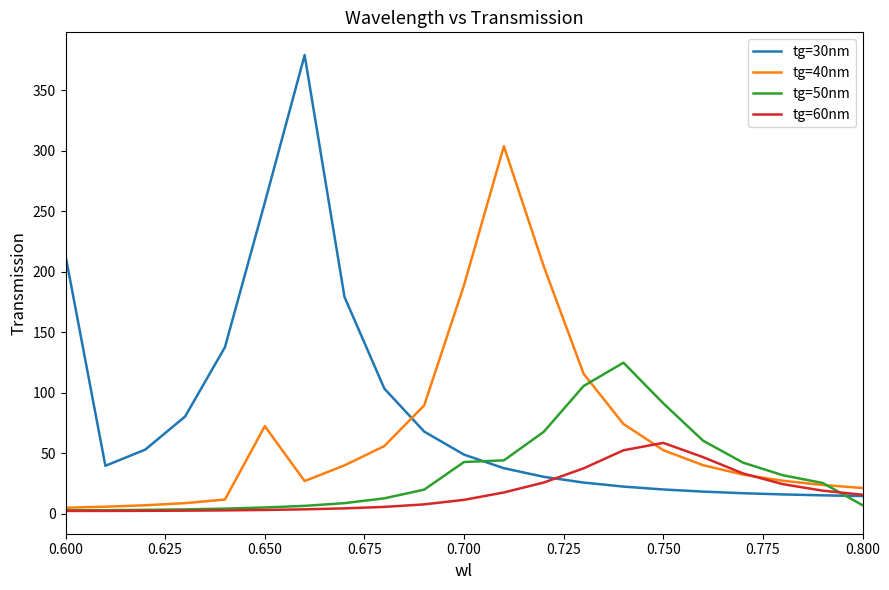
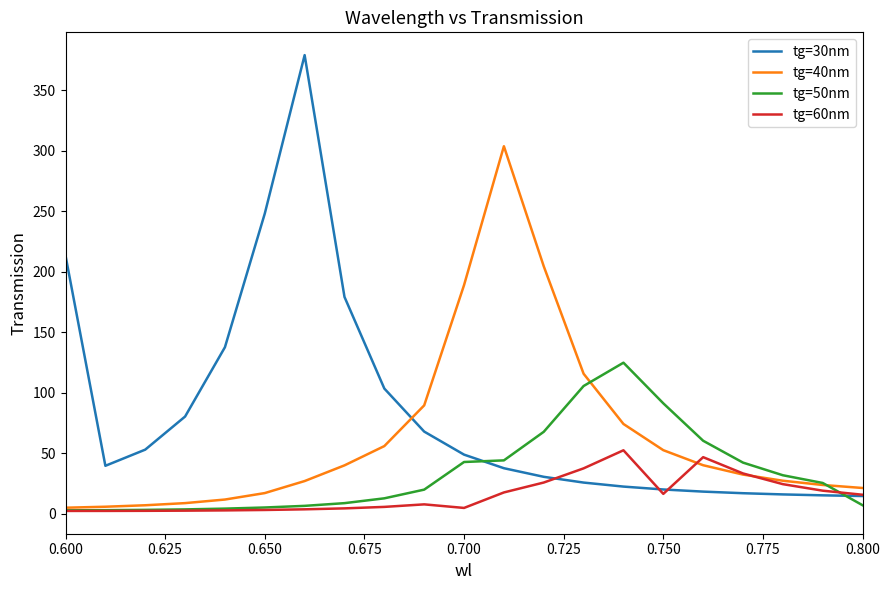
tg=30nm, 0.650: 257 -> 248
tg=40nm, 0.650: 72 -> 17
tg=60nm, 0.700: 12 -> 5
tg=60nm, 0.750: 59 -> 16
